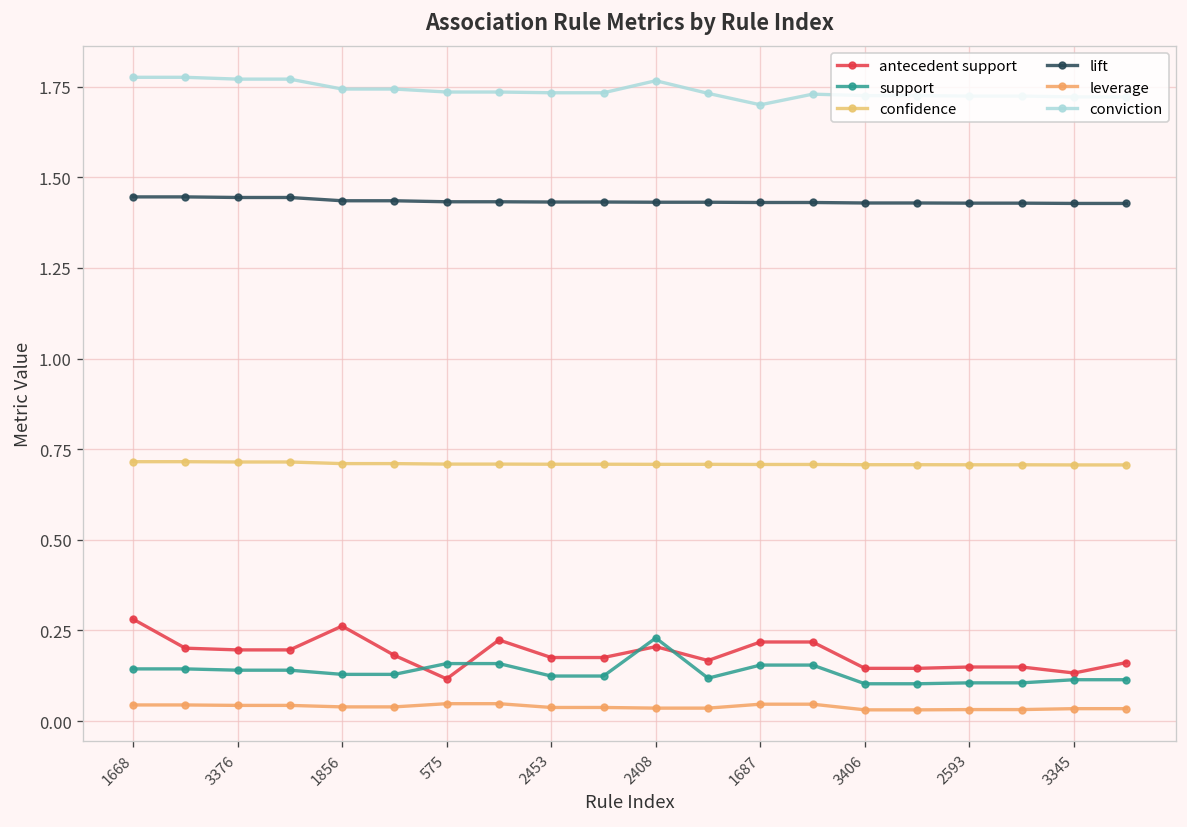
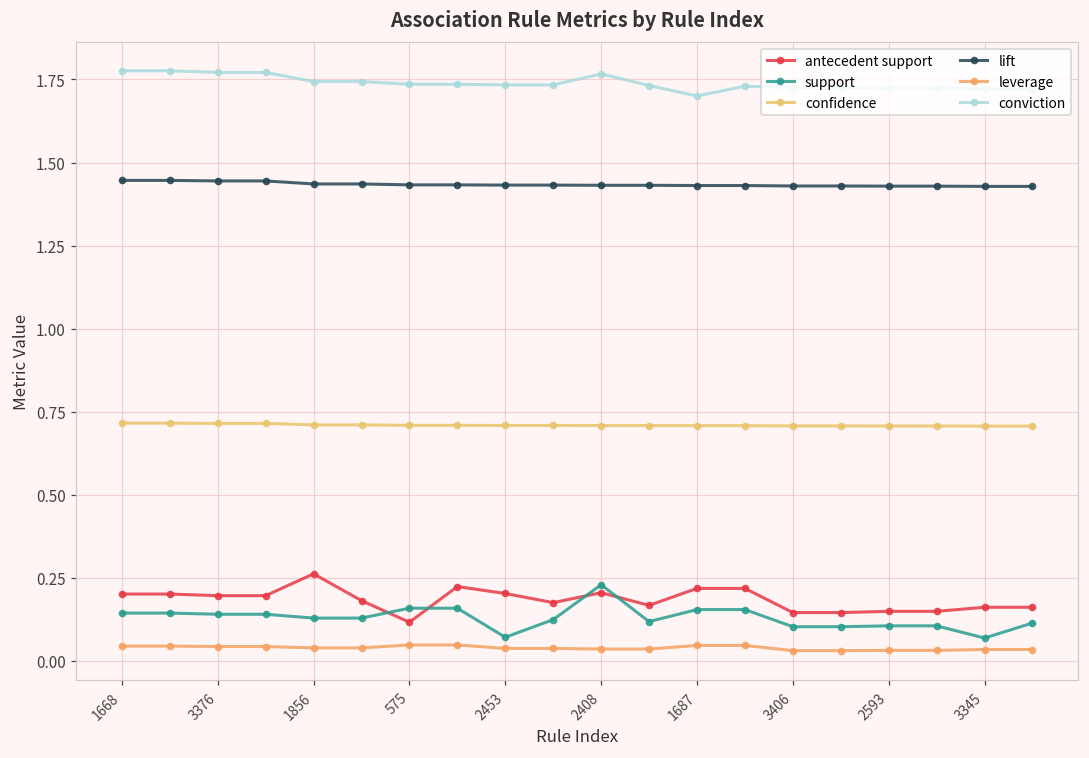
antecedent support, 1668: 0.28 -> 0.20
antecedent support, 2453: 0.18 -> 0.20
support, 2453: 0.12 -> 0.07
antecedent support, 3345: 0.13 -> 0.16
support, 3345: 0.11 -> 0.07
